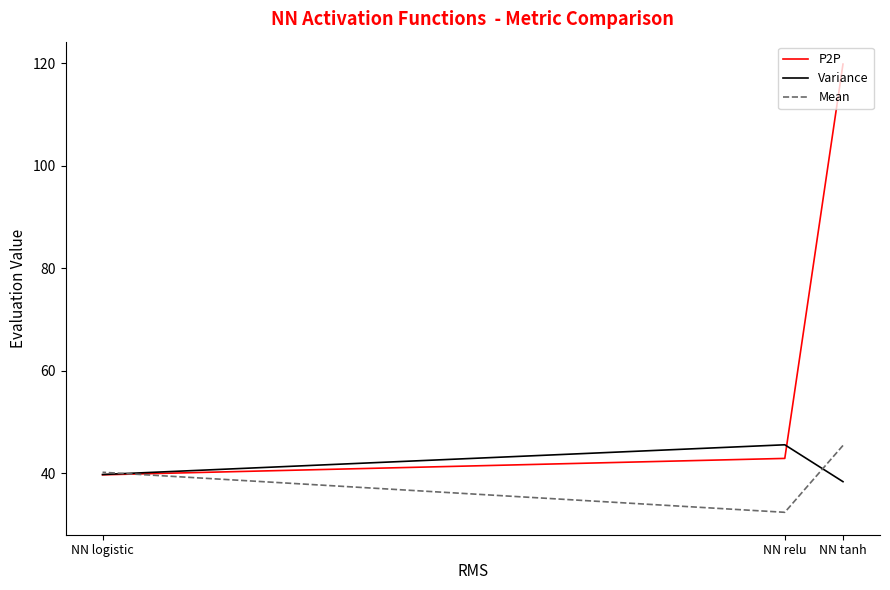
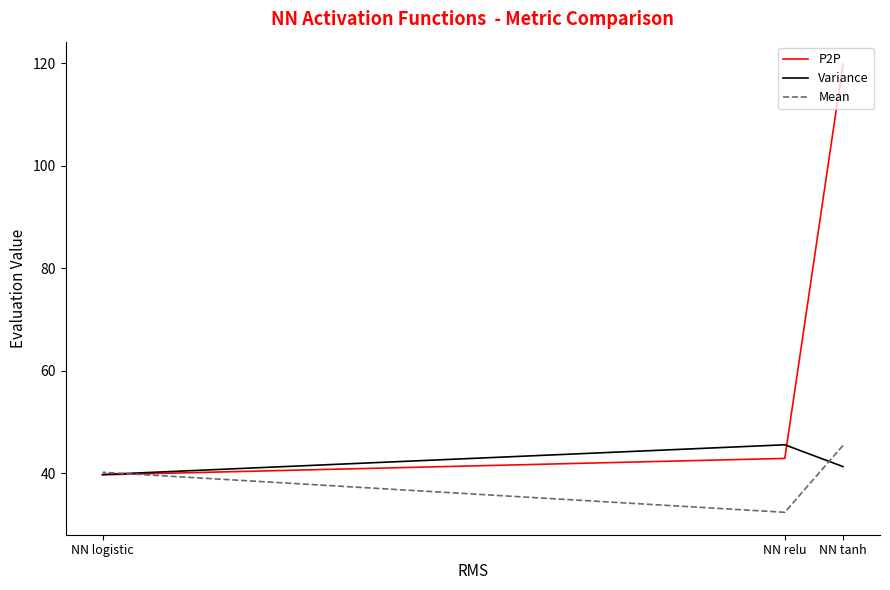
Variance, NN tanh: 38 -> 41
